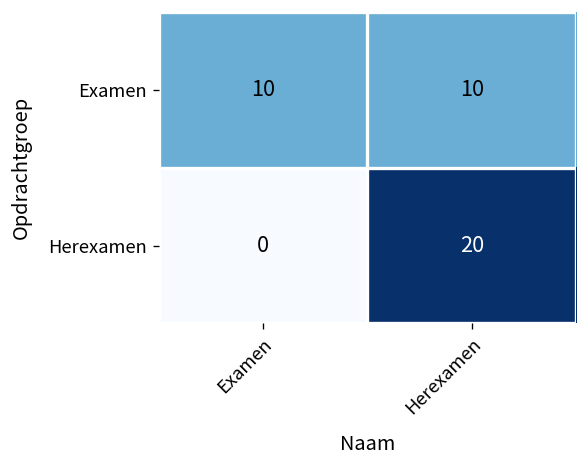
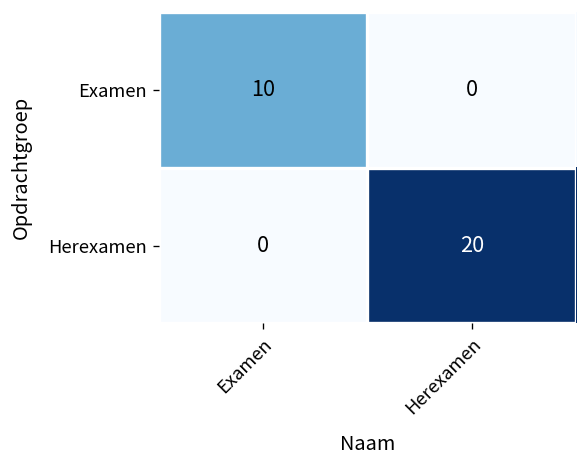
Examen, Herexamen: 10 -> 0
